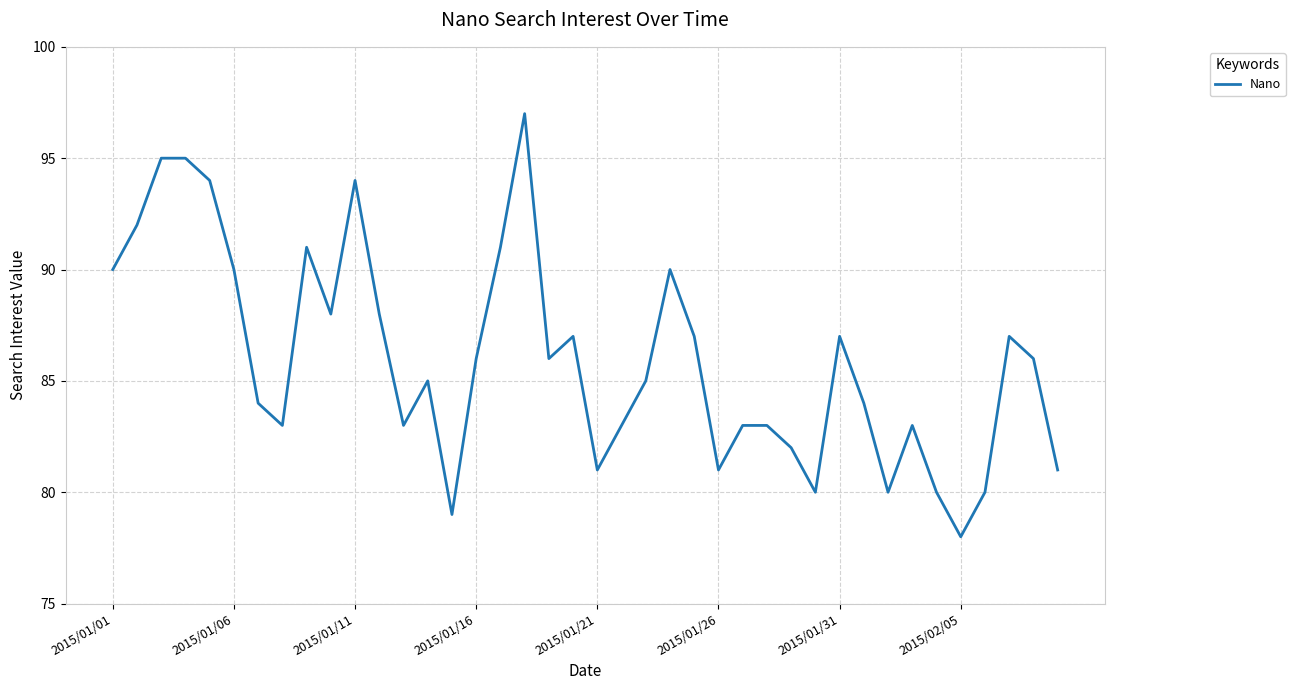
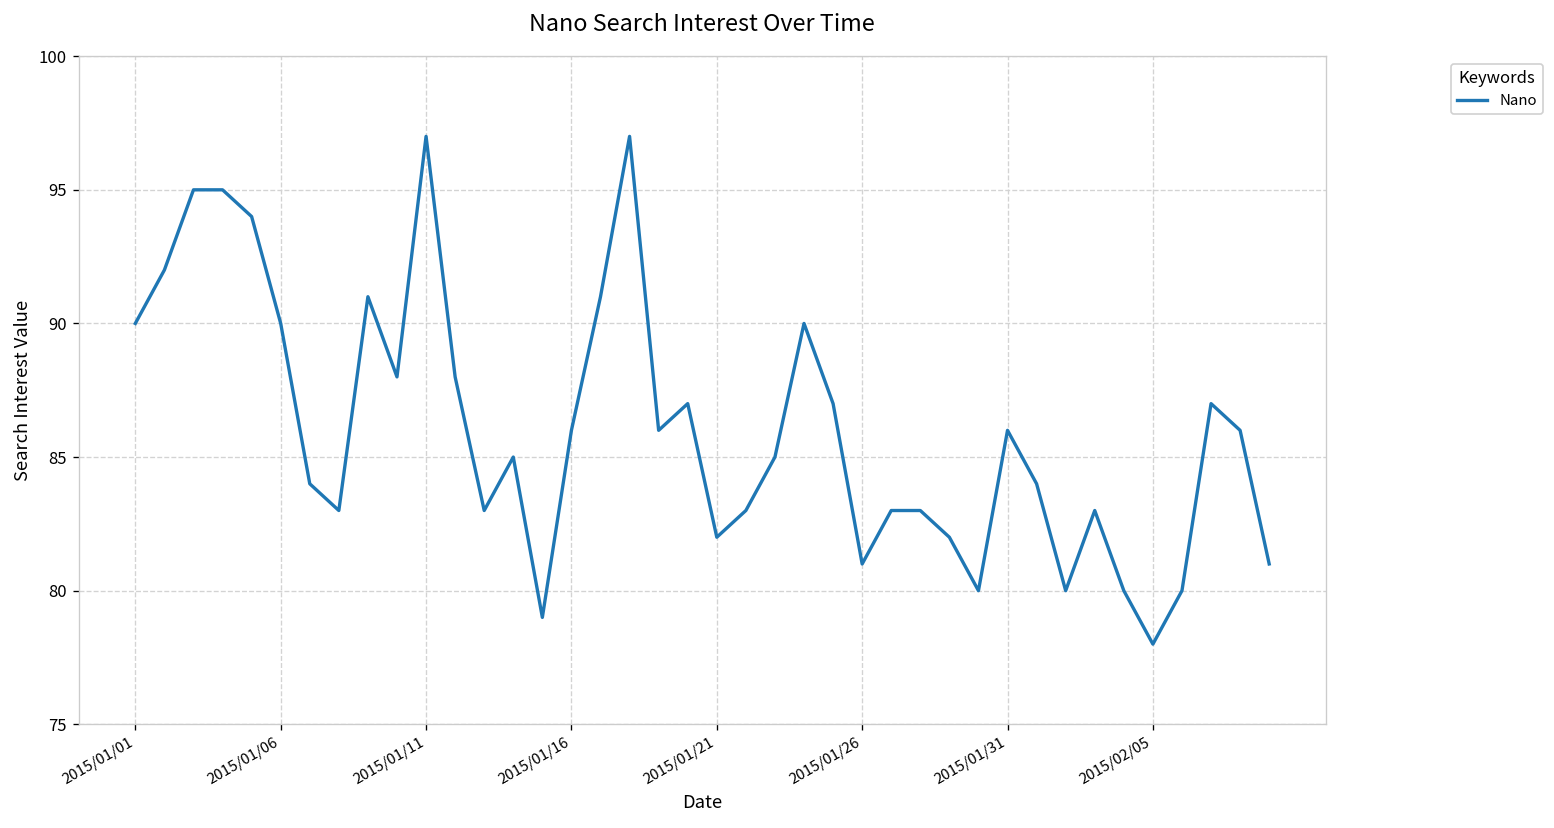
2015/01/11: 94 -> 97
2015/01/21: 81 -> 82
2015/01/31: 87 -> 86
